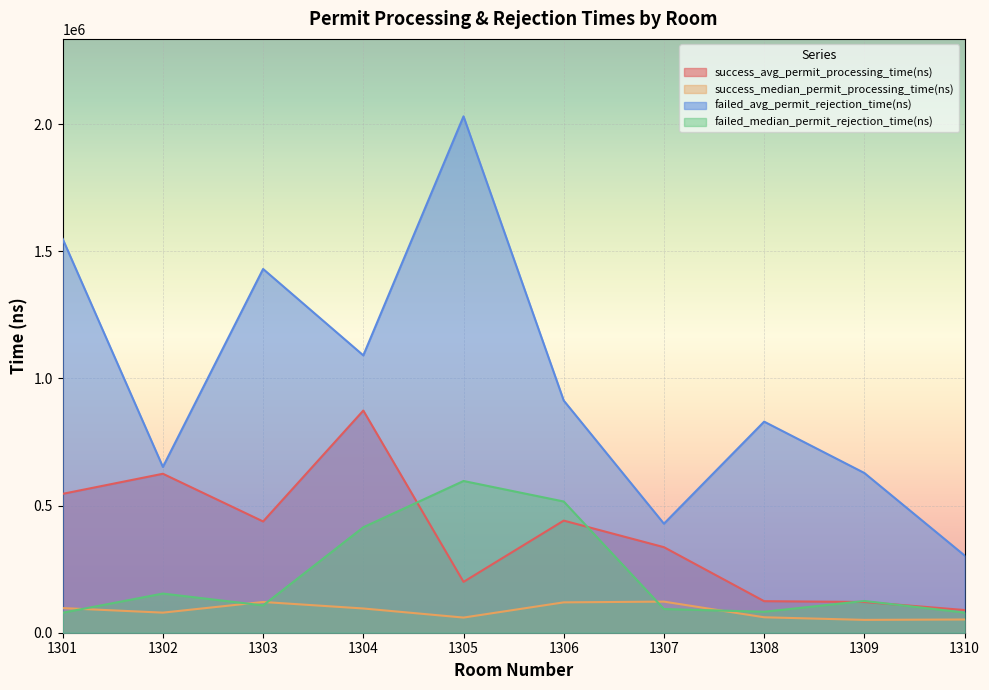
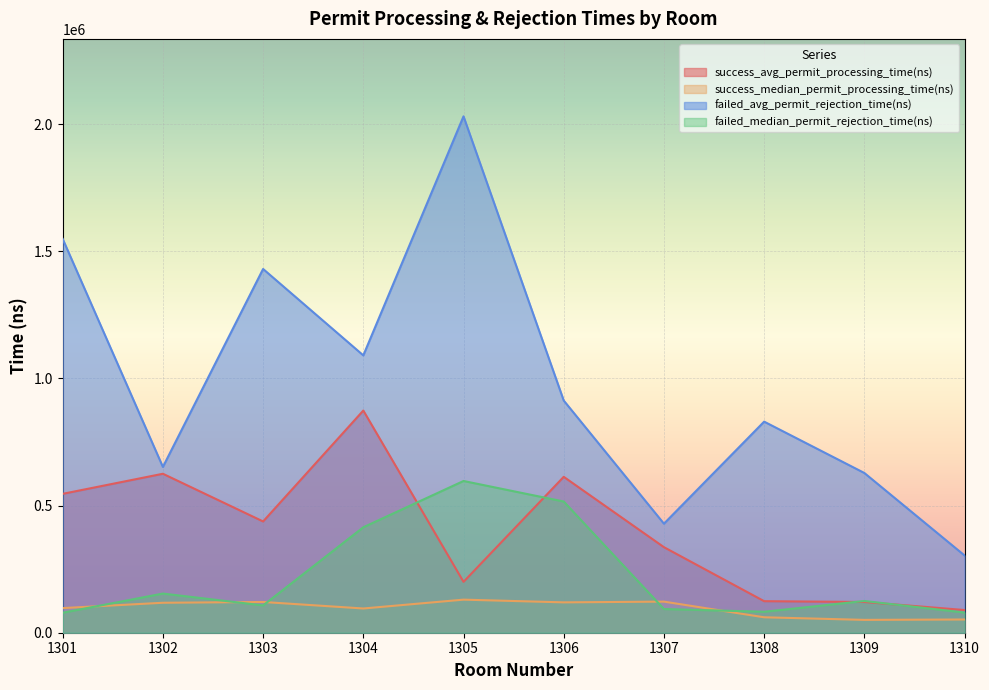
success_median_permit_processing_time(ns), 1302: 80000 -> 120000
success_median_permit_processing_time(ns), 1305: 60000 -> 130000
success_avg_permit_processing_time(ns), 1306: 440000 -> 610000
